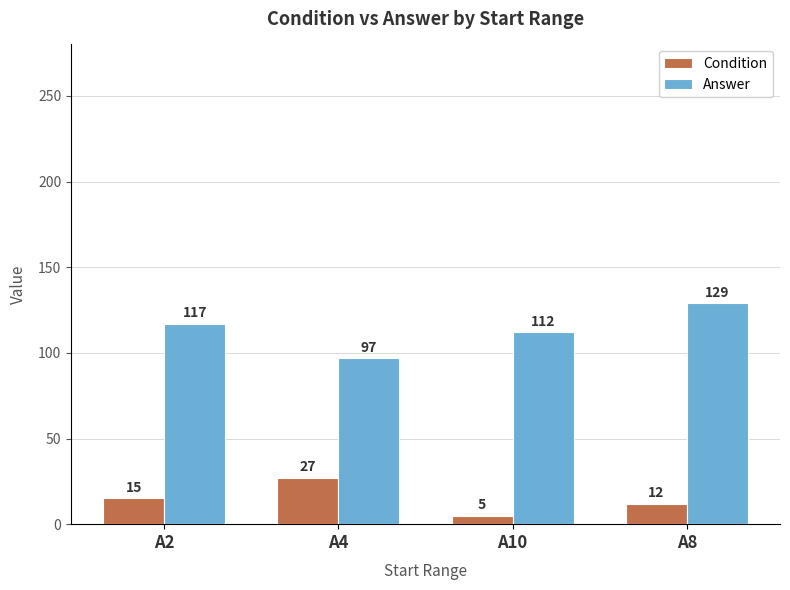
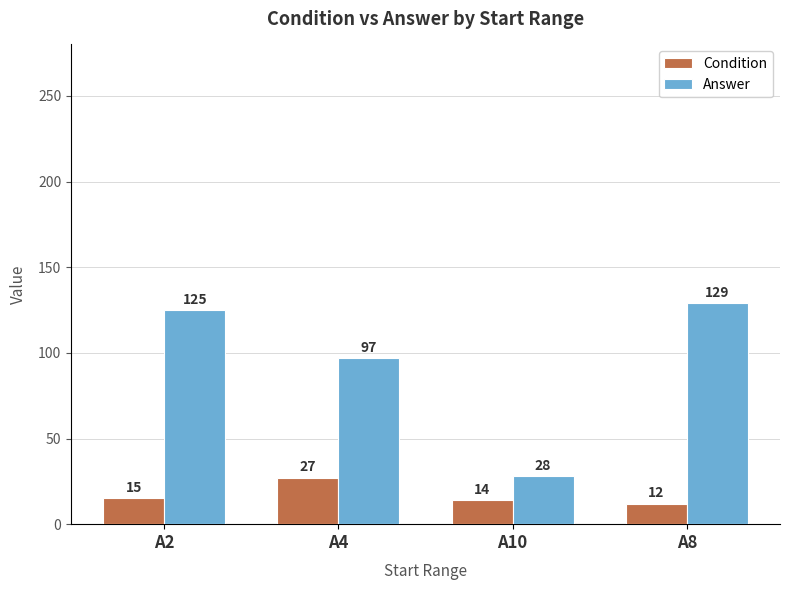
Answer, A2: 117 -> 125
Condition, A10: 5 -> 14
Answer, A10: 112 -> 28
